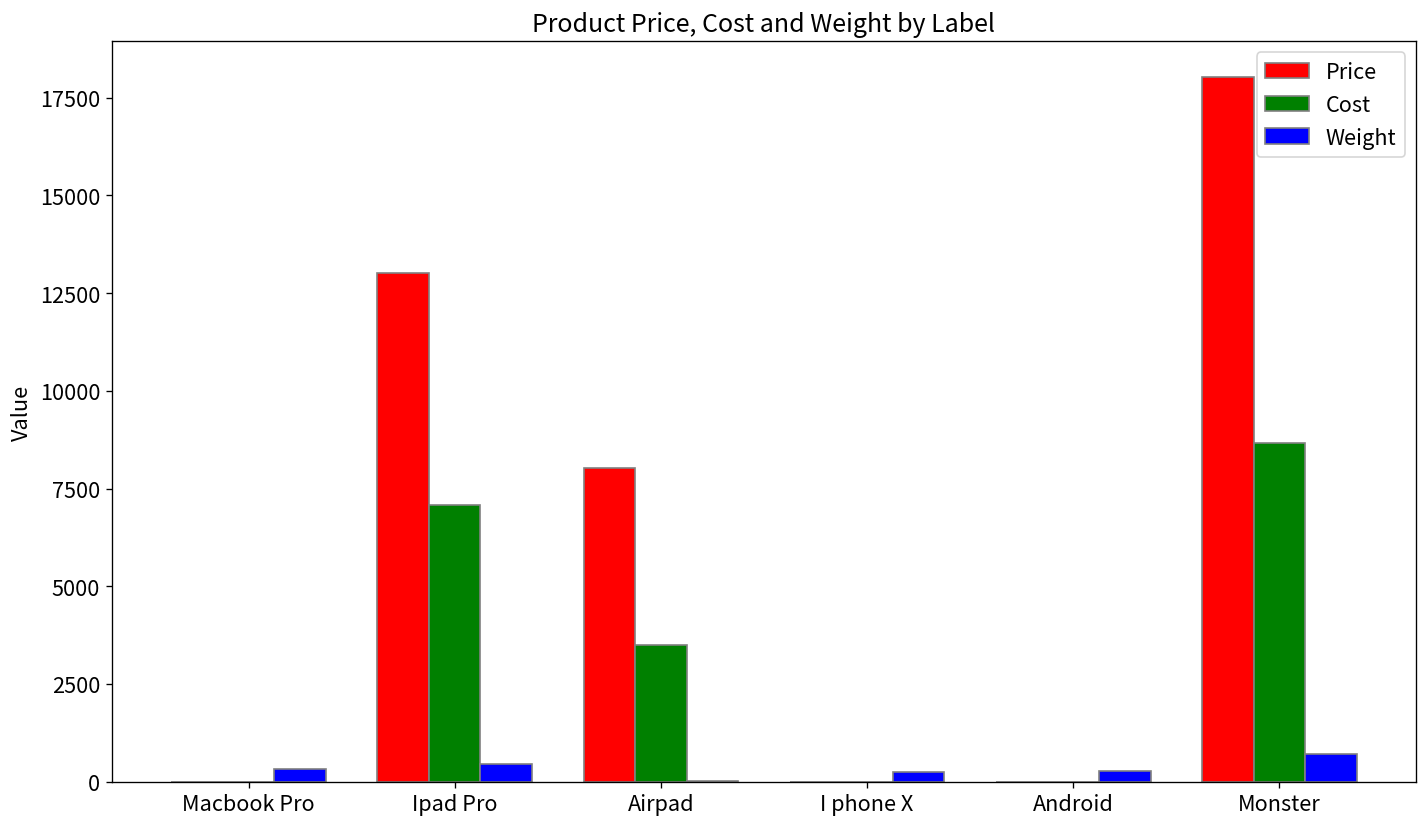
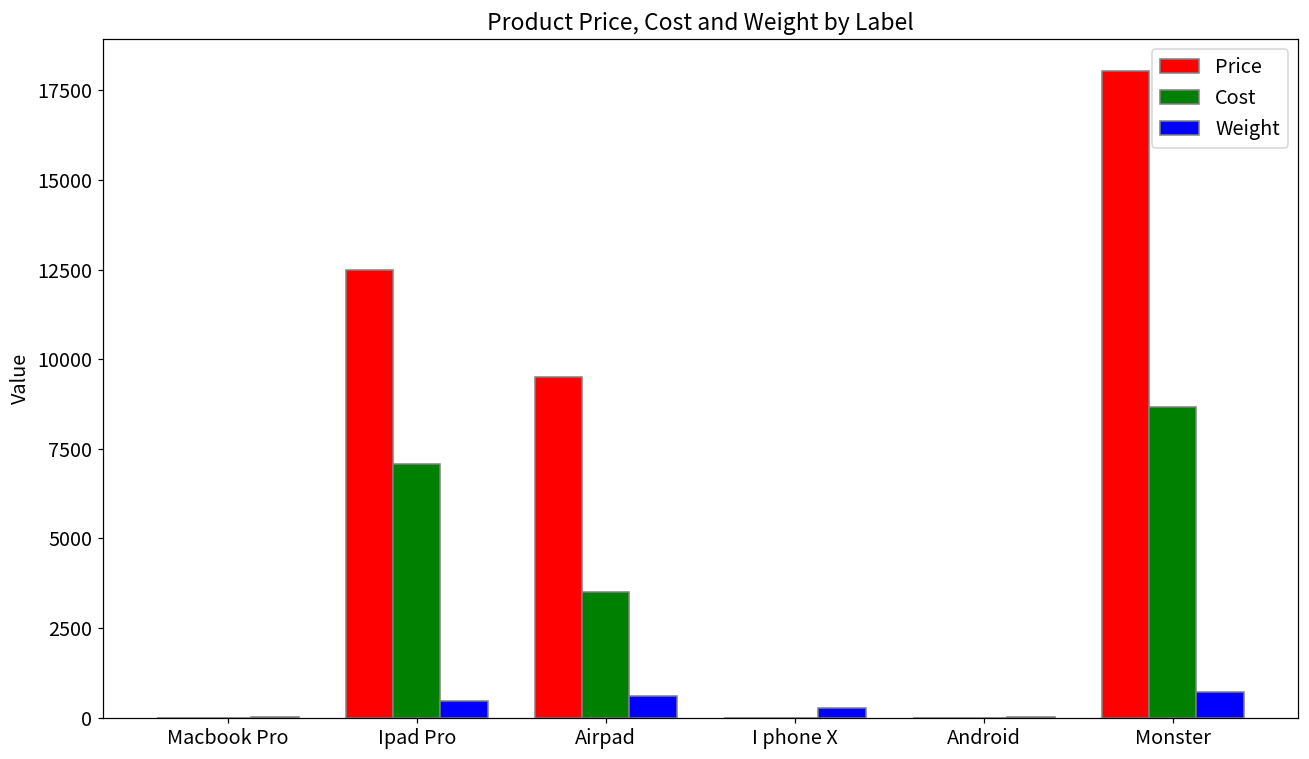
Weight, Macbook Pro: 300 -> 0
Price, Ipad Pro: 13000 -> 12500
Price, Airpad: 8000 -> 9500
Weight, Airpad: 0 -> 600
Weight, Android: 300 -> 0
